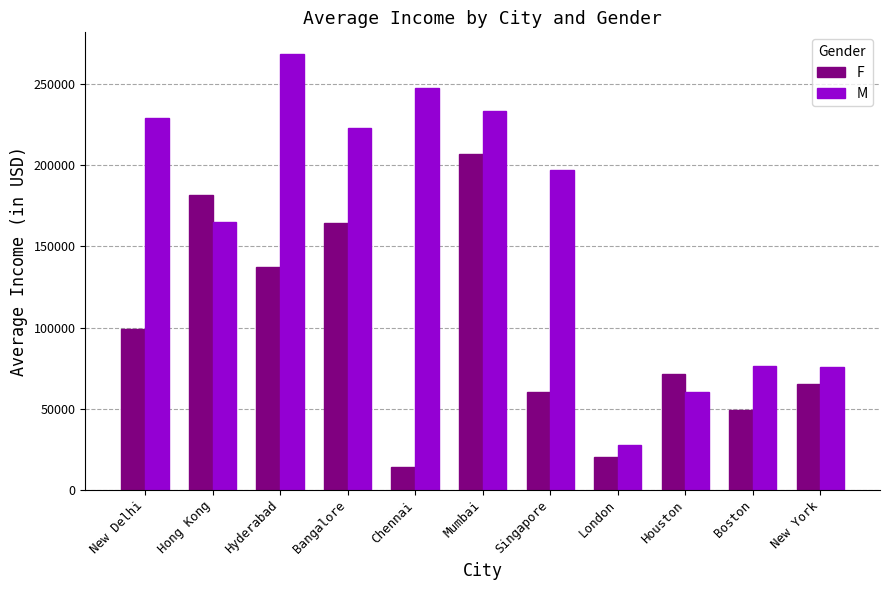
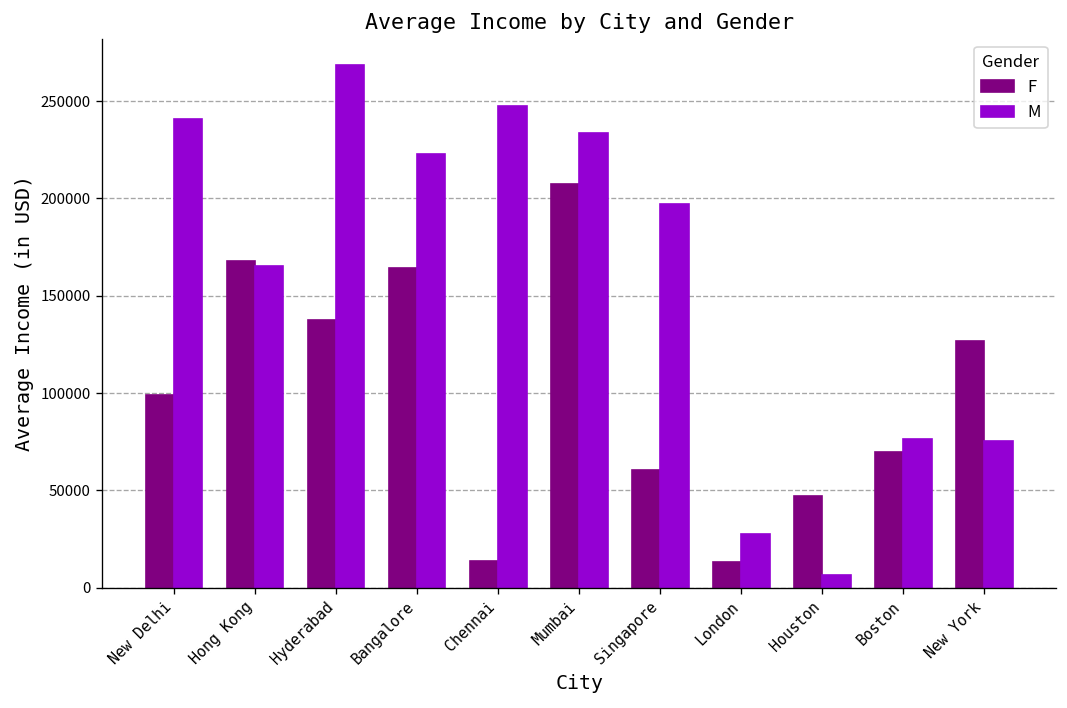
M, New Delhi: 229000 -> 241000
F, Hong Kong: 182000 -> 168000
F, London: 20000 -> 13000
F, Houston: 72000 -> 47000
M, Houston: 60000 -> 7000
F, Boston: 49000 -> 70000
F, New York: 65000 -> 127000
